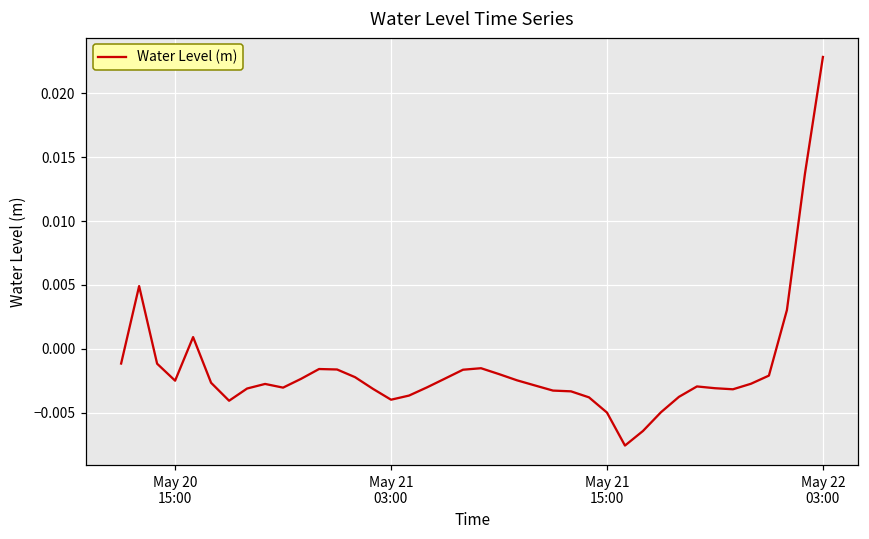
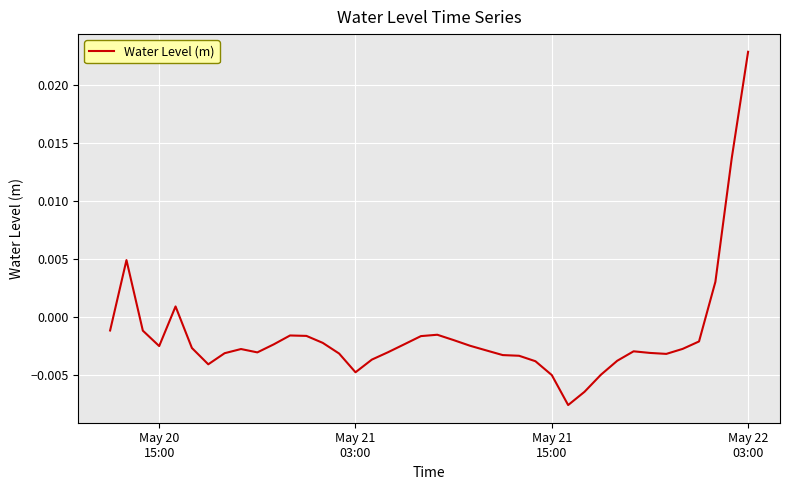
May 21 03:00: -0.0040 -> -0.0048
